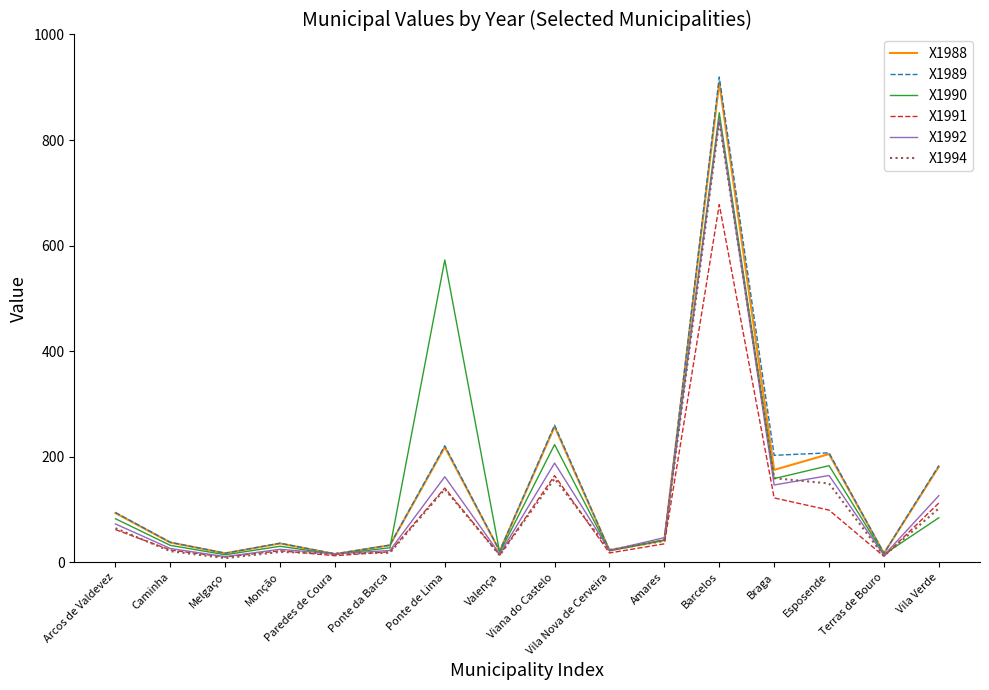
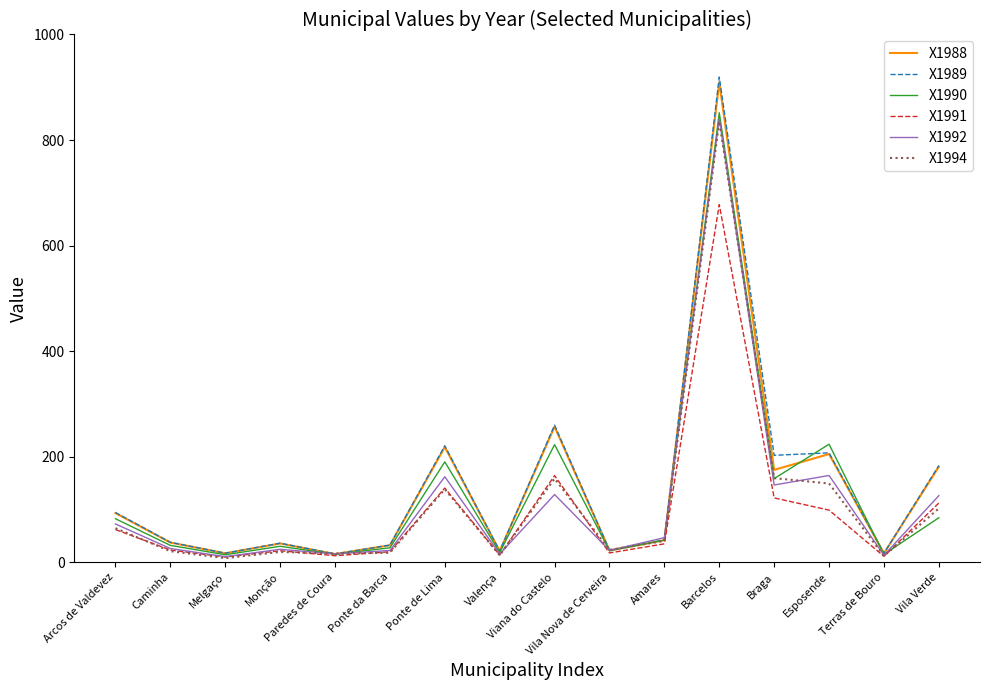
X1990, Ponte de Lima: 570 -> 190
X1992, Viana do Castelo: 190 -> 130
X1990, Esposende: 180 -> 220
